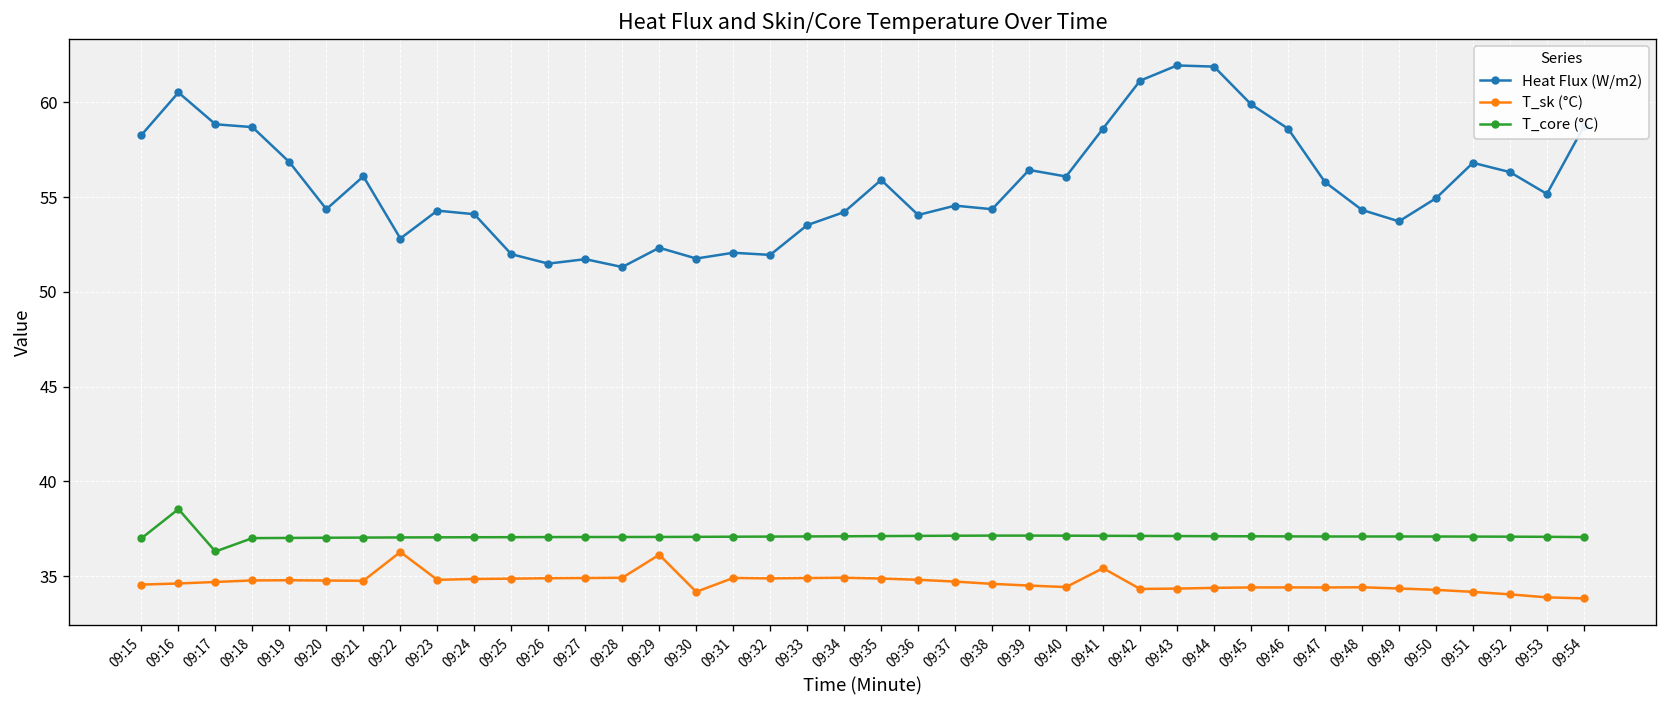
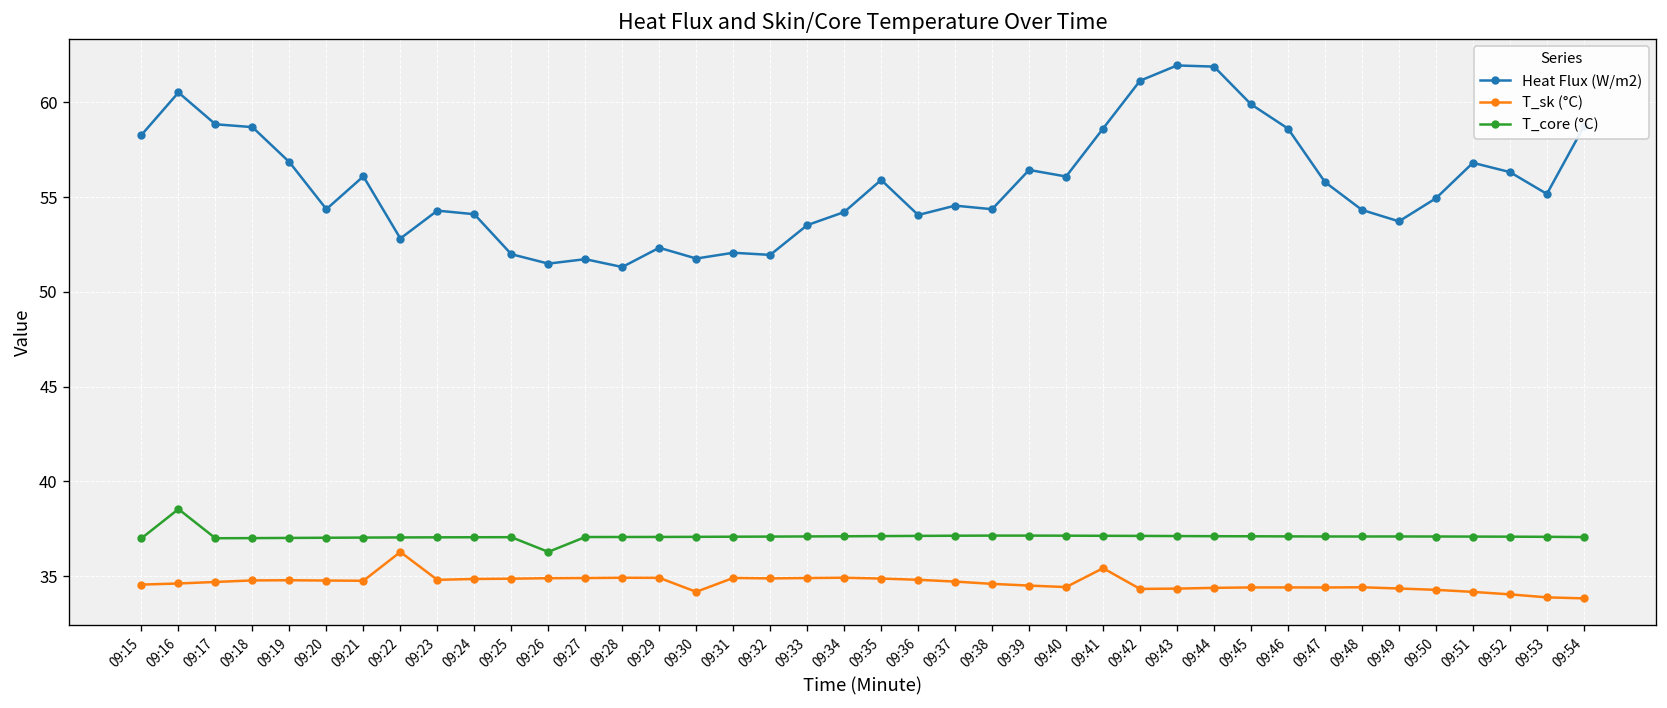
T_core (°C), 09:17: 36.3 -> 37.0
T_core (°C), 09:26: 37.1 -> 36.3
T_sk (°C), 09:29: 36.1 -> 34.9
